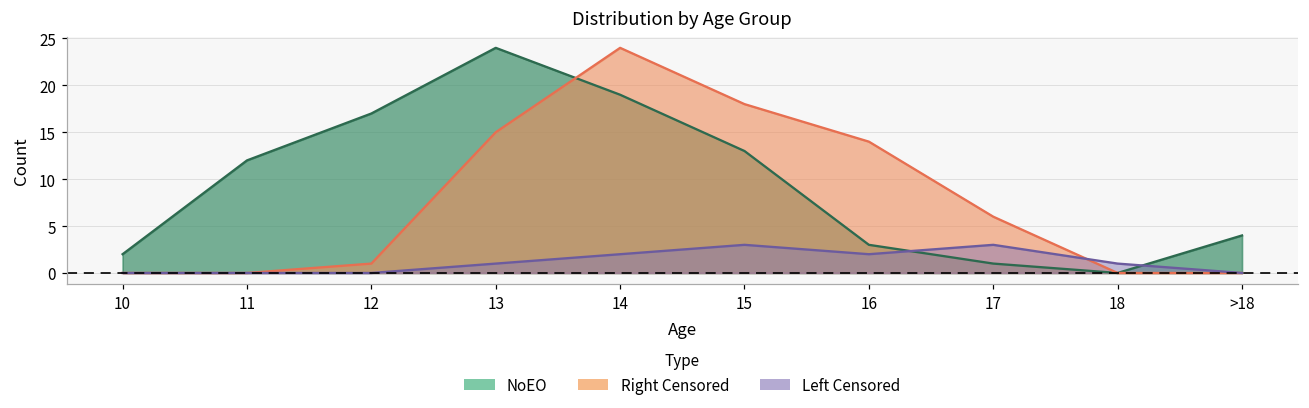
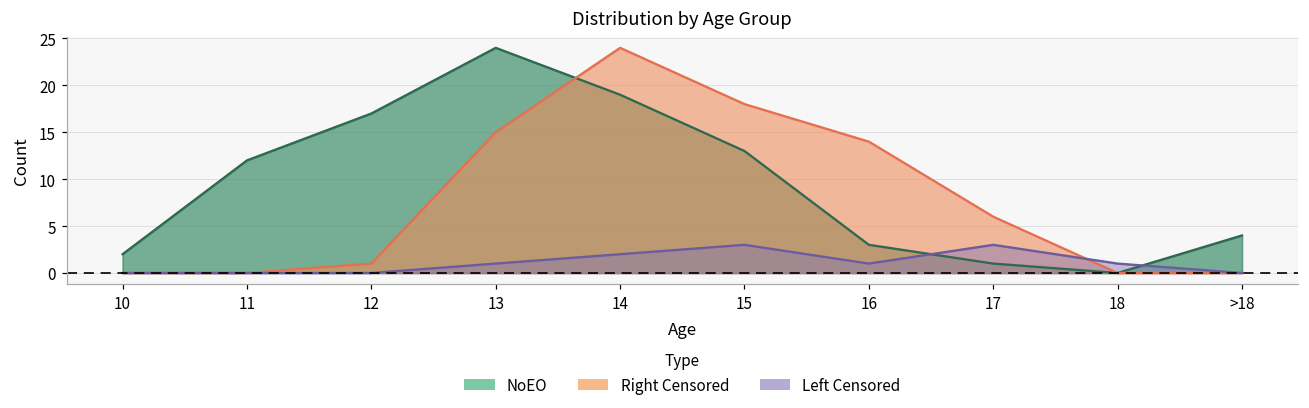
Left Censored, 16: 2 -> 1
